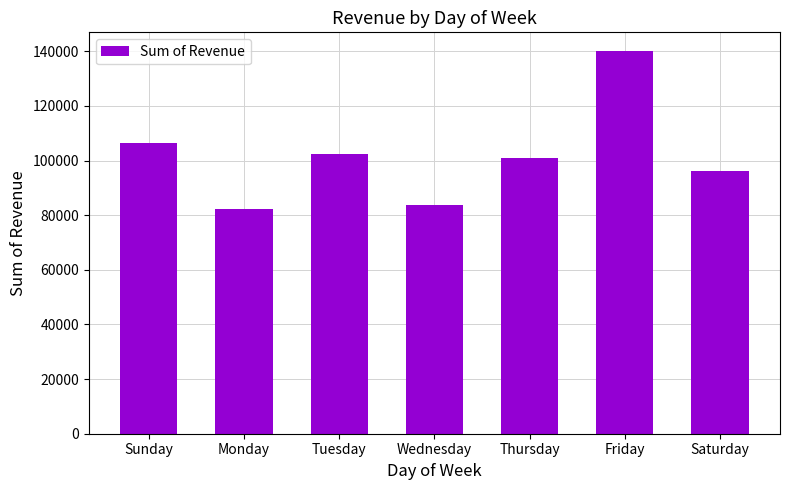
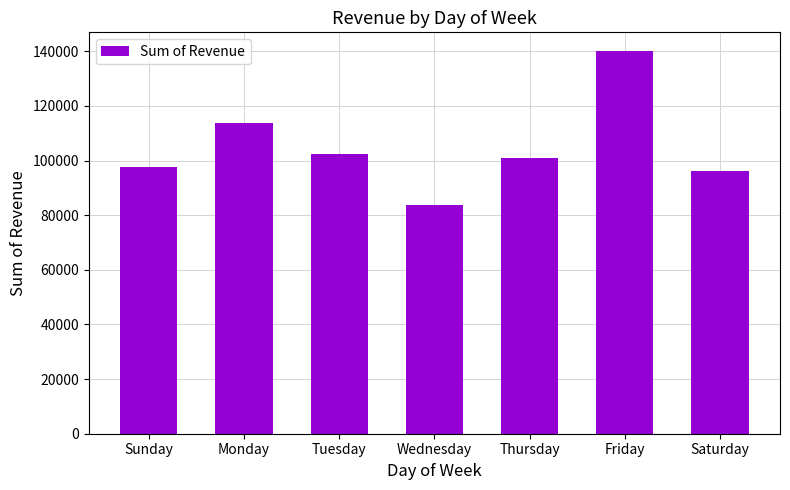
Sunday: 107000 -> 98000
Monday: 82000 -> 114000
